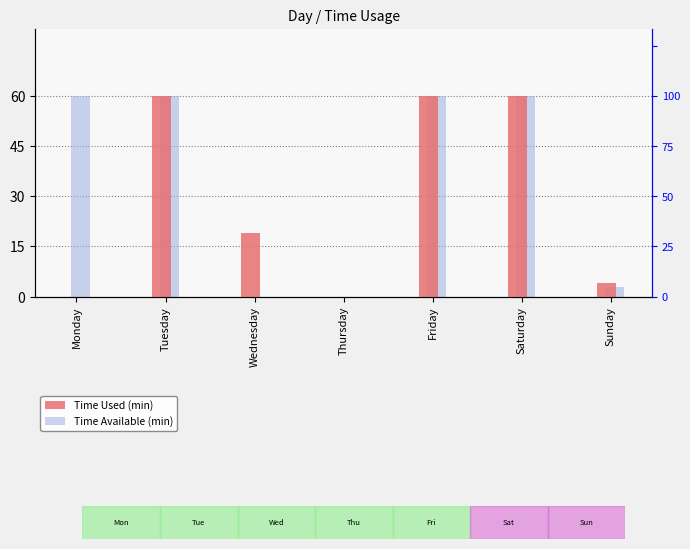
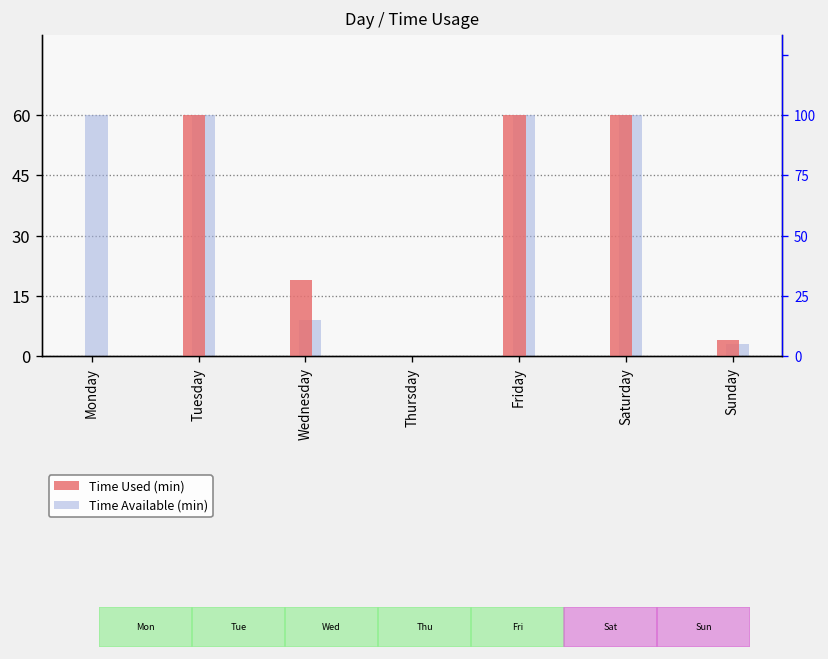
Time Available (min), Wednesday: 0 -> 9
